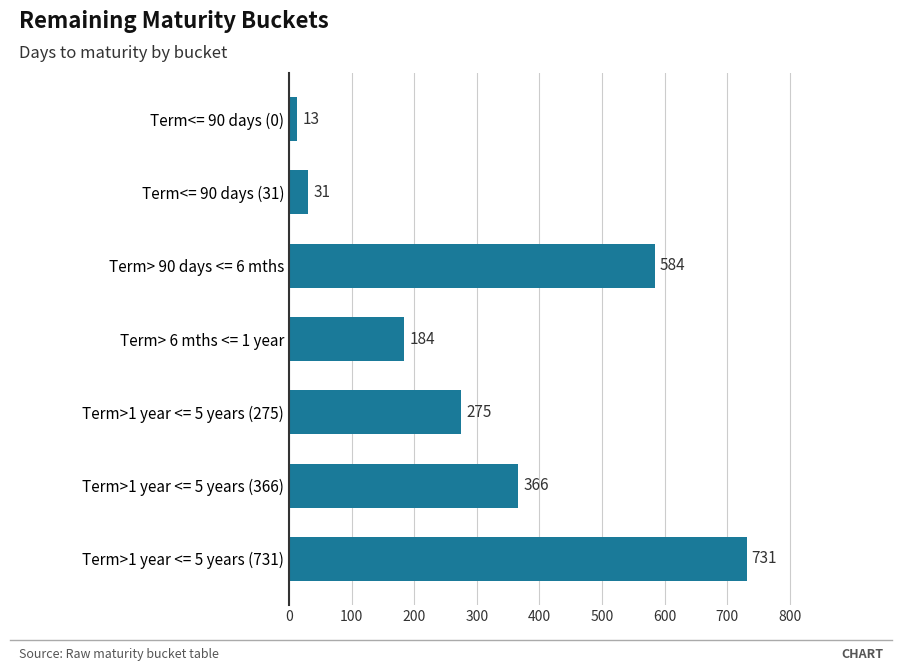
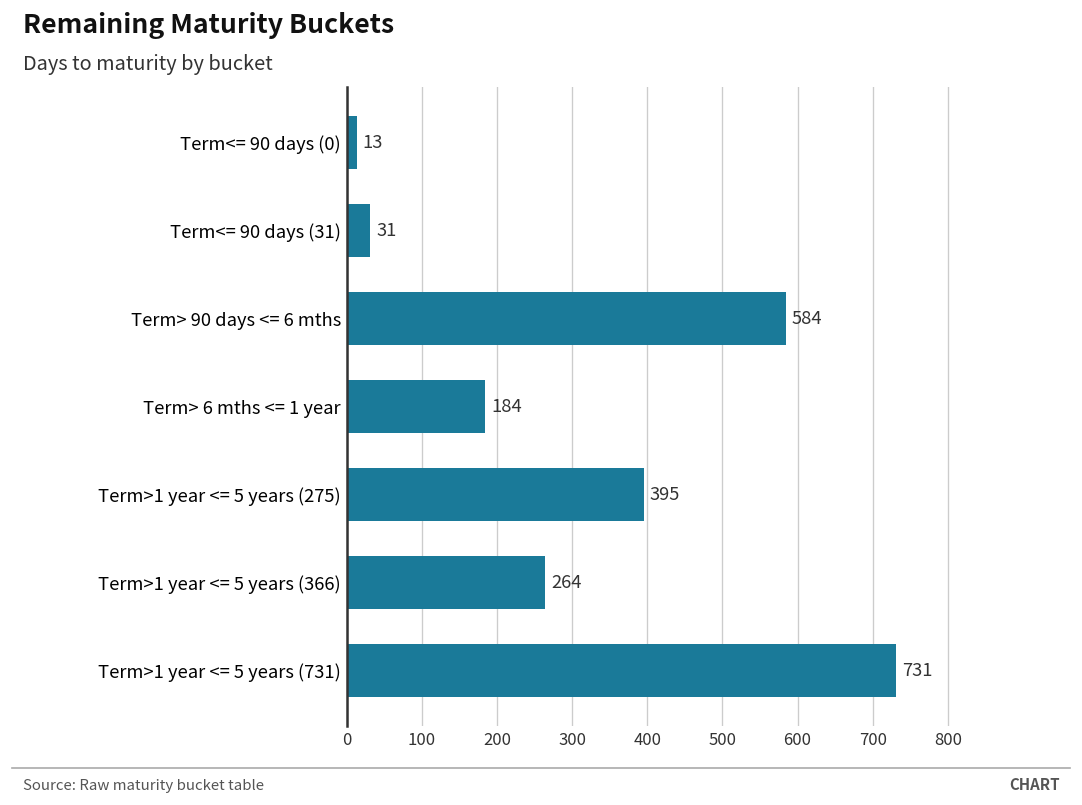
Term>1 year <= 5 years (275): 275 -> 395
Term>1 year <= 5 years (366): 366 -> 264
